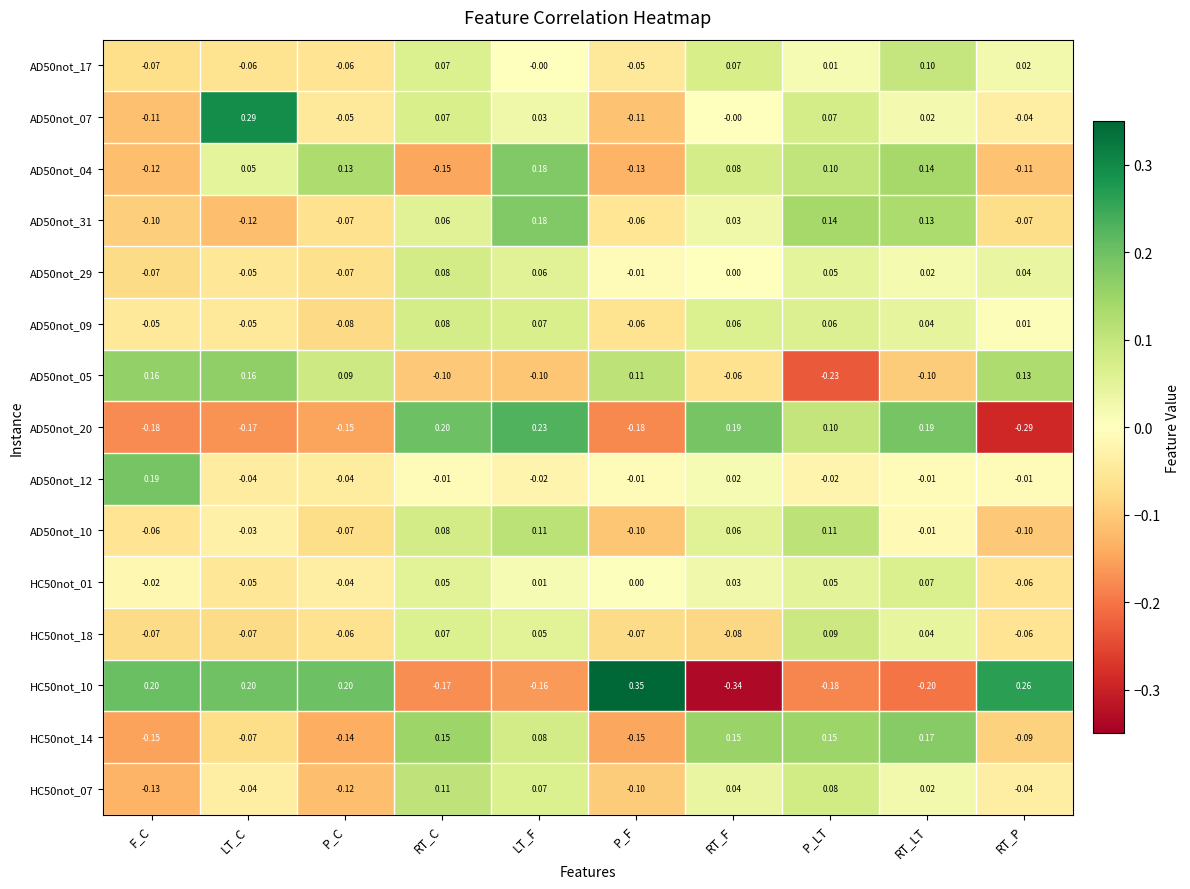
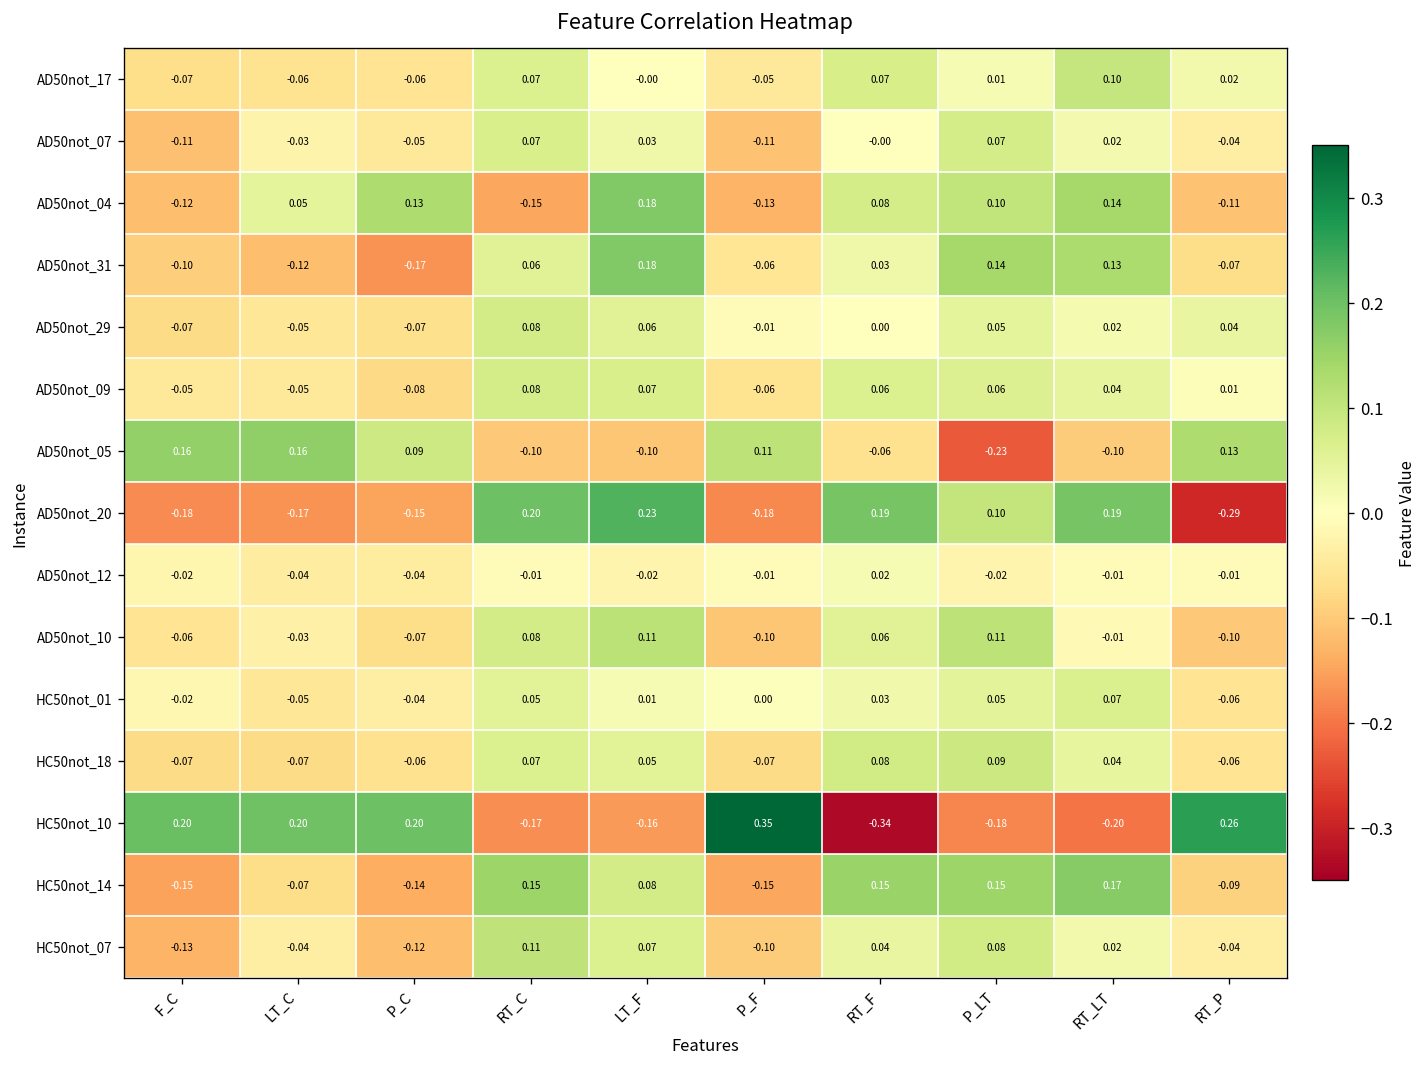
AD50not_07, LT_C: 0.29 -> -0.03
AD50not_31, P_C: -0.07 -> -0.17
AD50not_12, F_C: 0.19 -> -0.02
HC50not_18, RT_F: -0.08 -> 0.08
